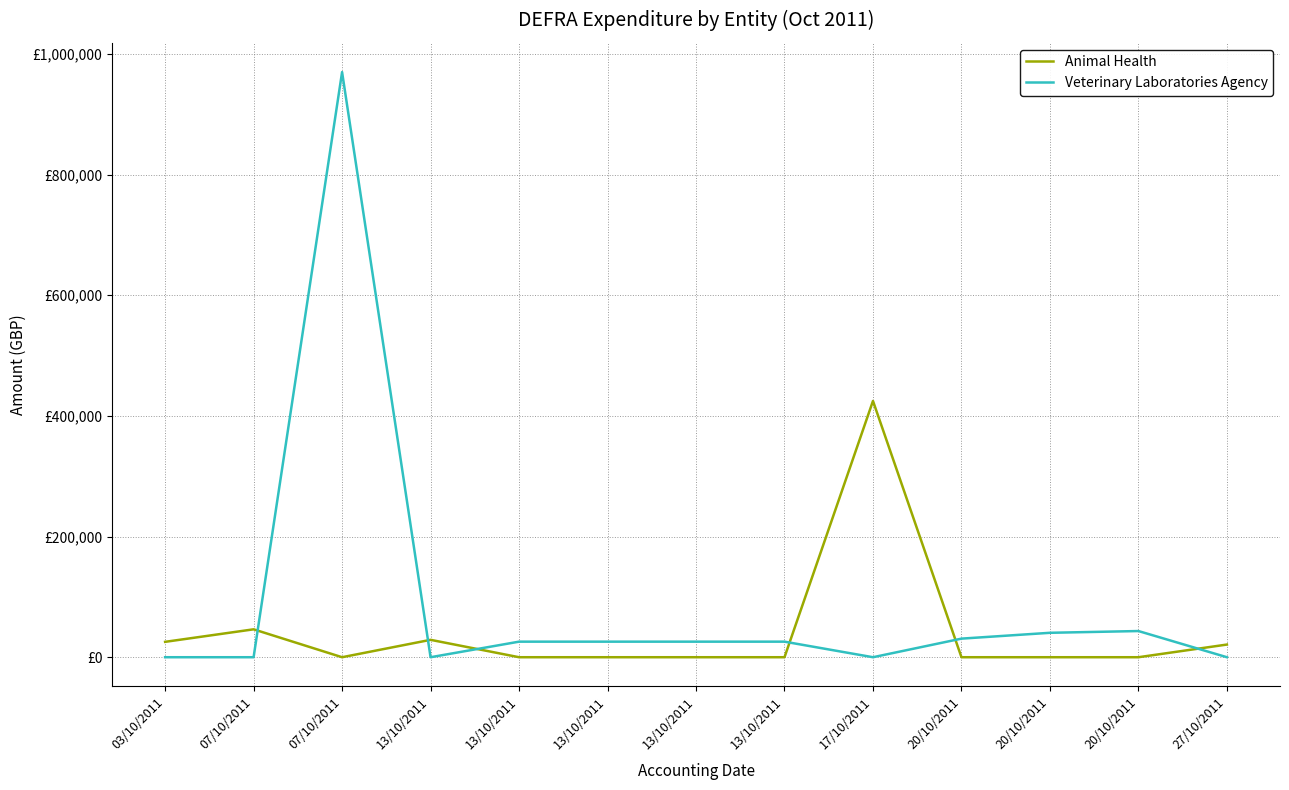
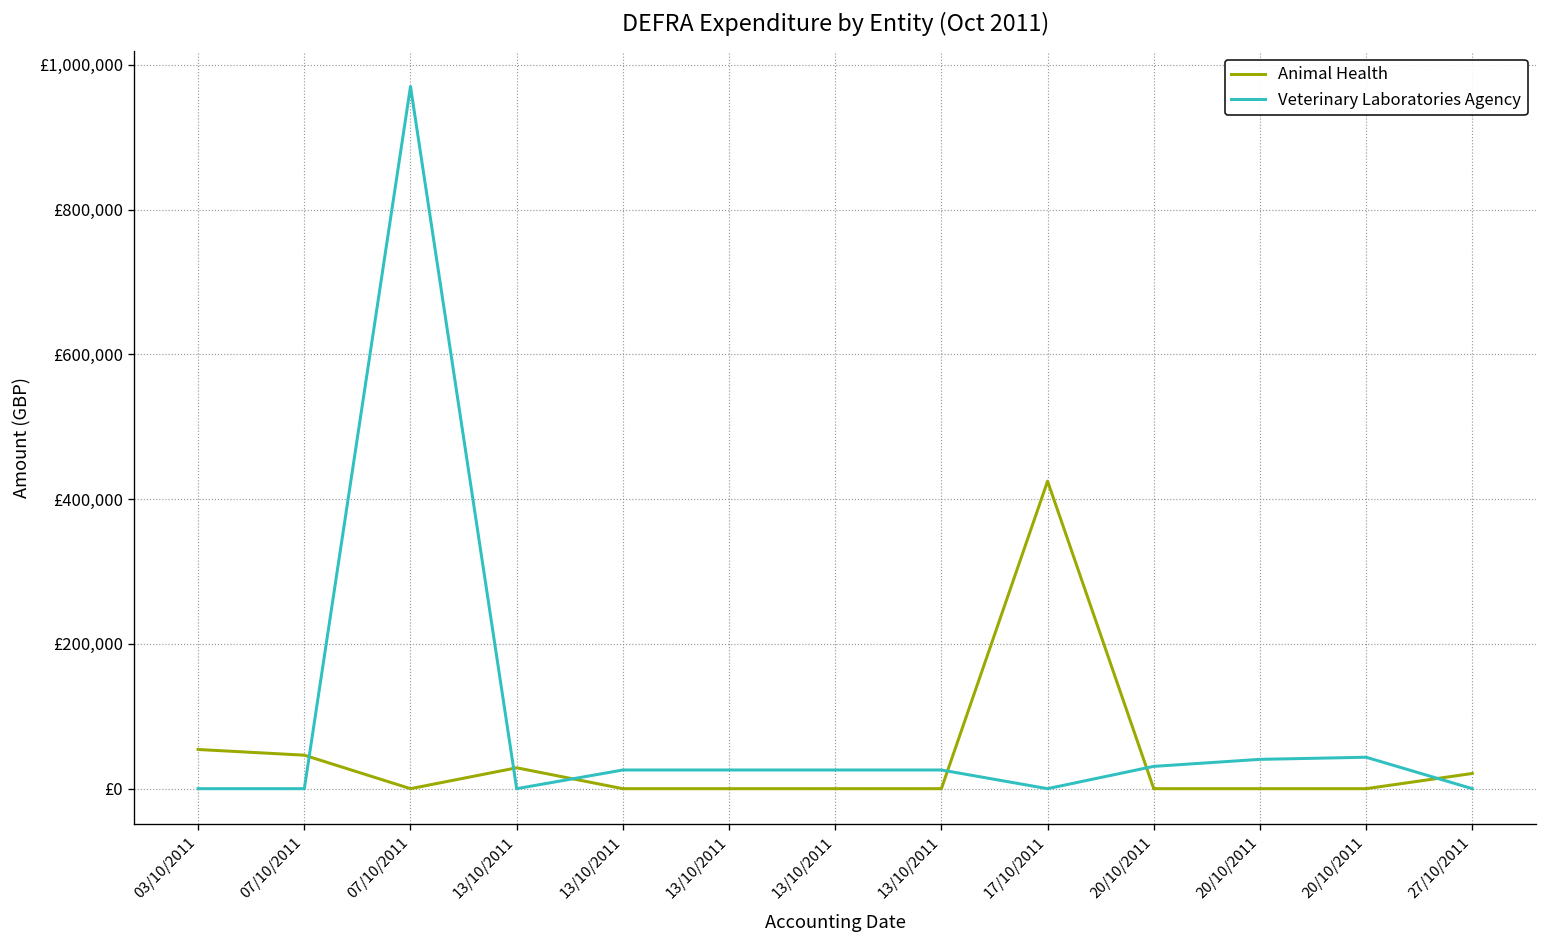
Animal Health, 03/10/2011: £30,000 -> £50,000
